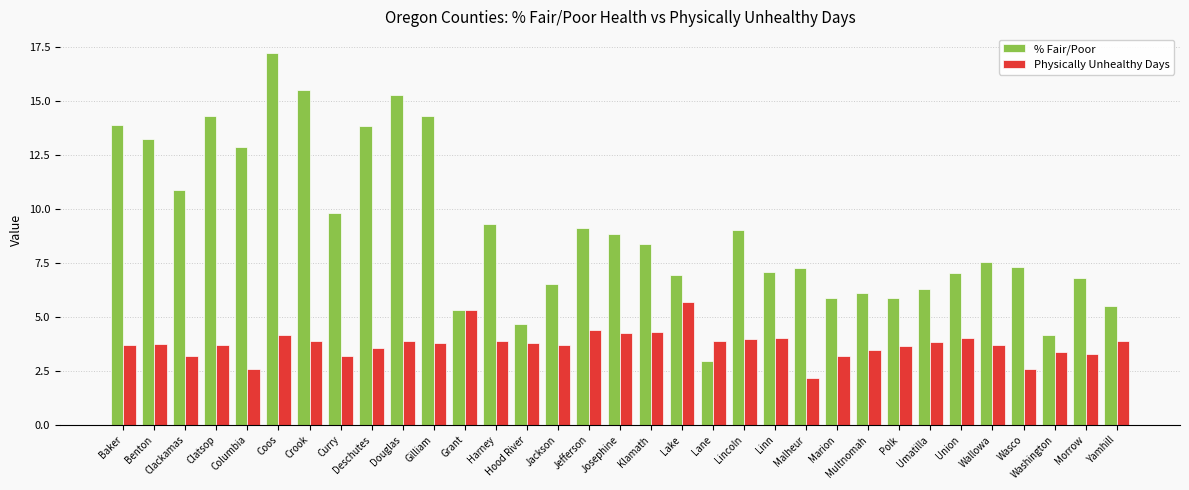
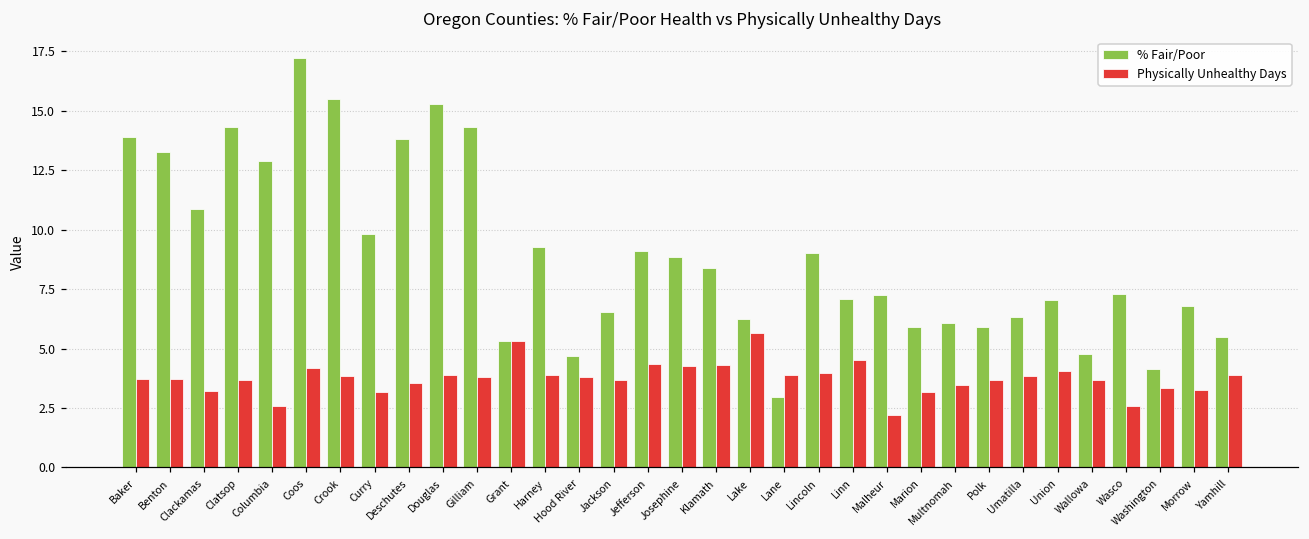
% Fair/Poor, Lake: 6.9 -> 6.2
Physically Unhealthy Days, Linn: 4.0 -> 4.5
% Fair/Poor, Wallowa: 7.5 -> 4.8
